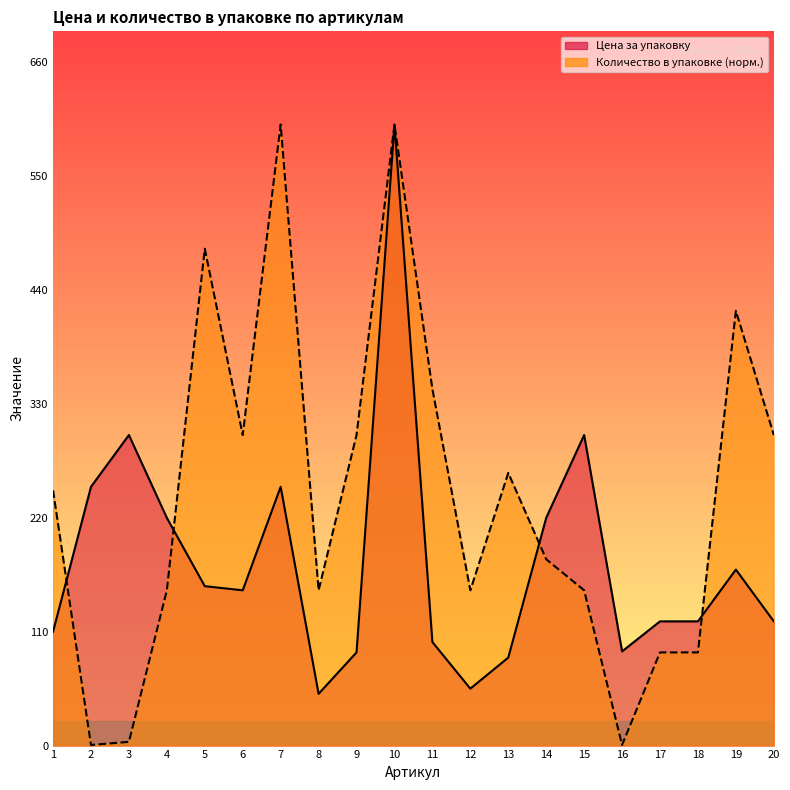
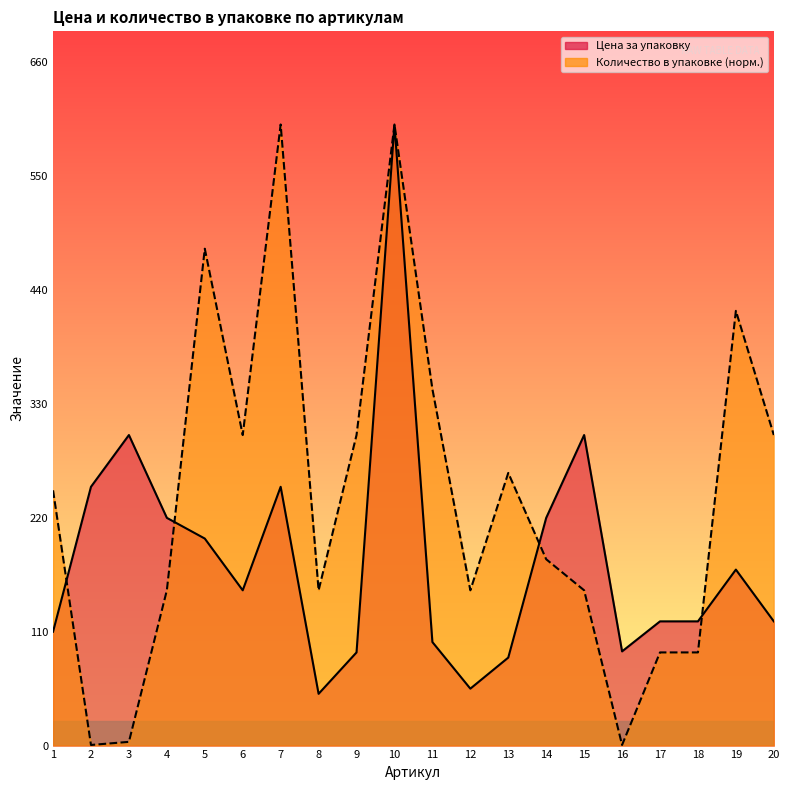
Цена за упаковку, 5: 154 -> 200
